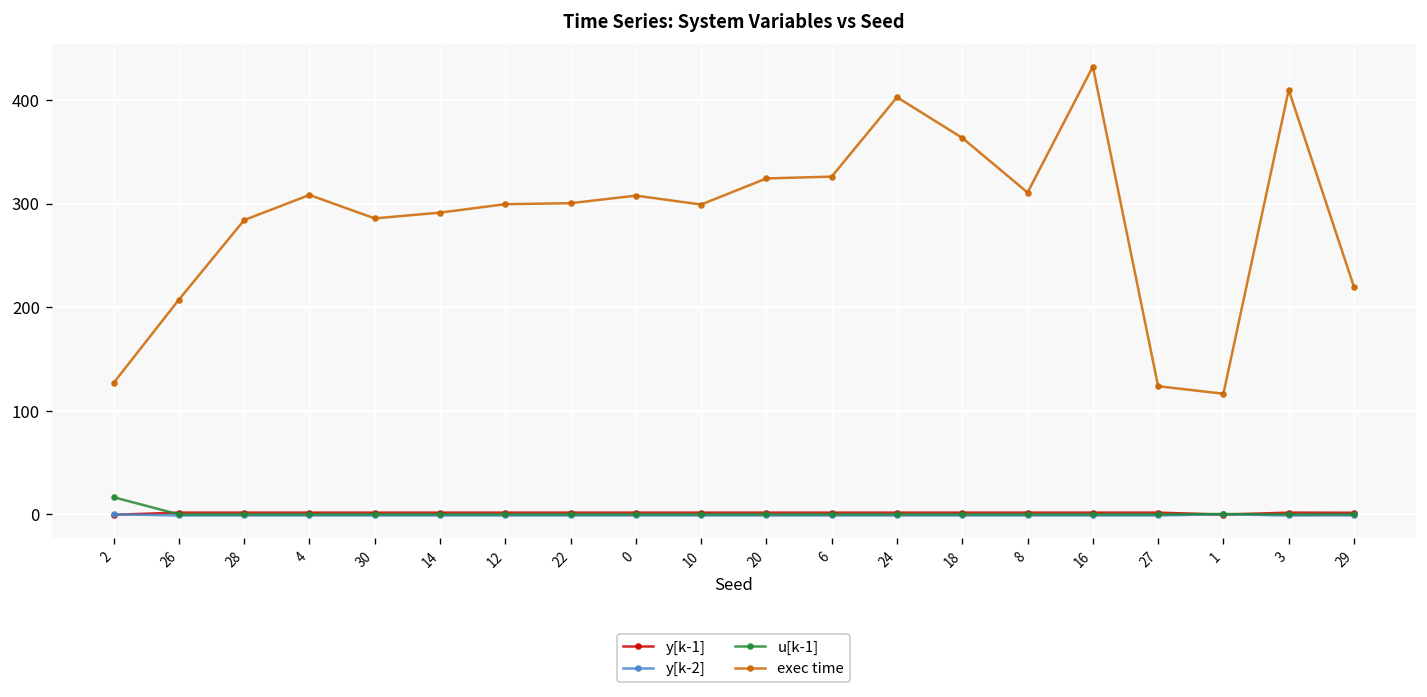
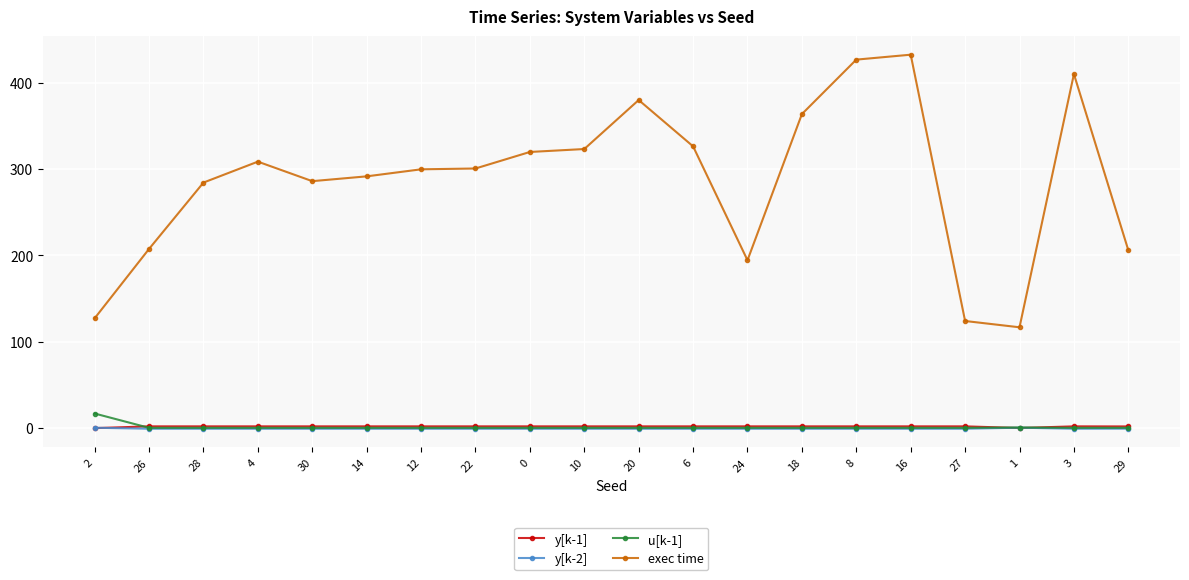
exec time, 0: 310 -> 320
exec time, 10: 300 -> 320
exec time, 20: 320 -> 380
exec time, 24: 400 -> 190
exec time, 8: 310 -> 430
exec time, 29: 220 -> 210
